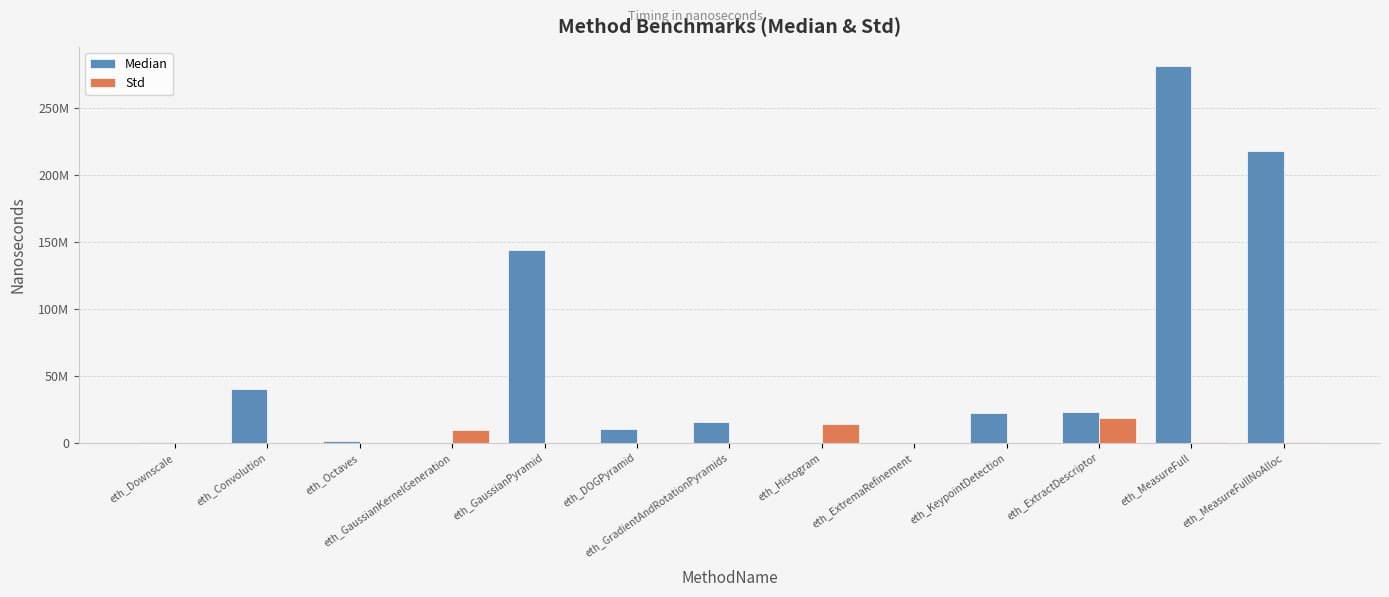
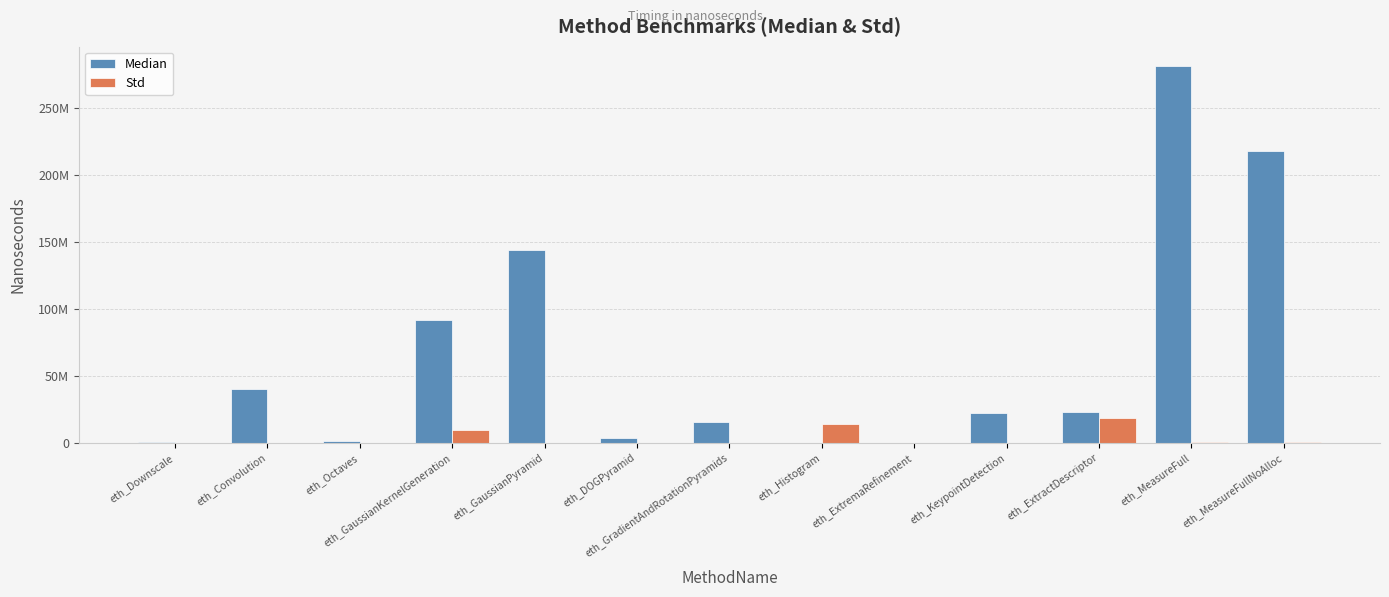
Median, eth_GaussianKernelGeneration: 0 -> 91000000
Median, eth_DOGPyramid: 10000000 -> 3000000
